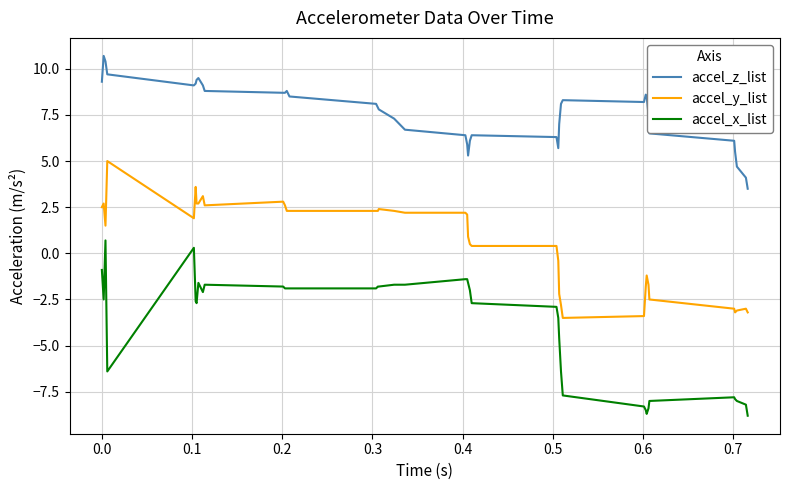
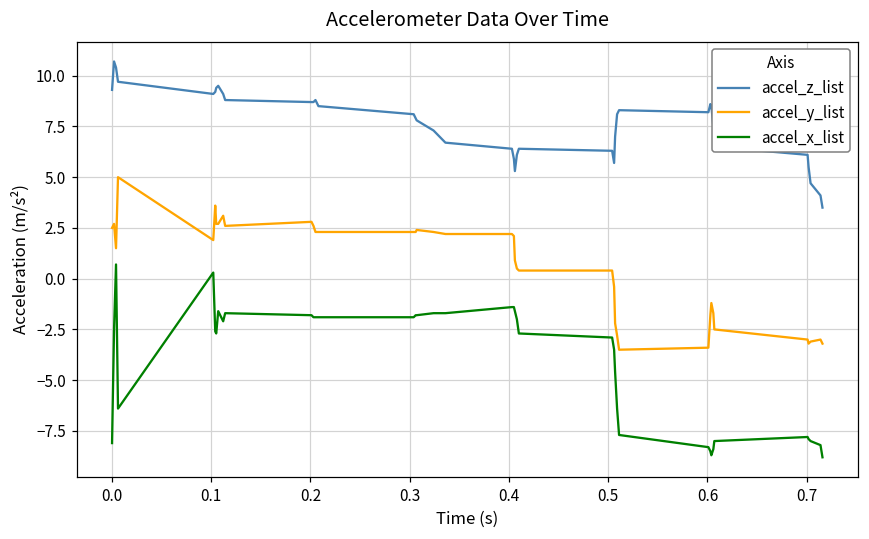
accel_x_list, 0.0: -0.9 -> -8.1
